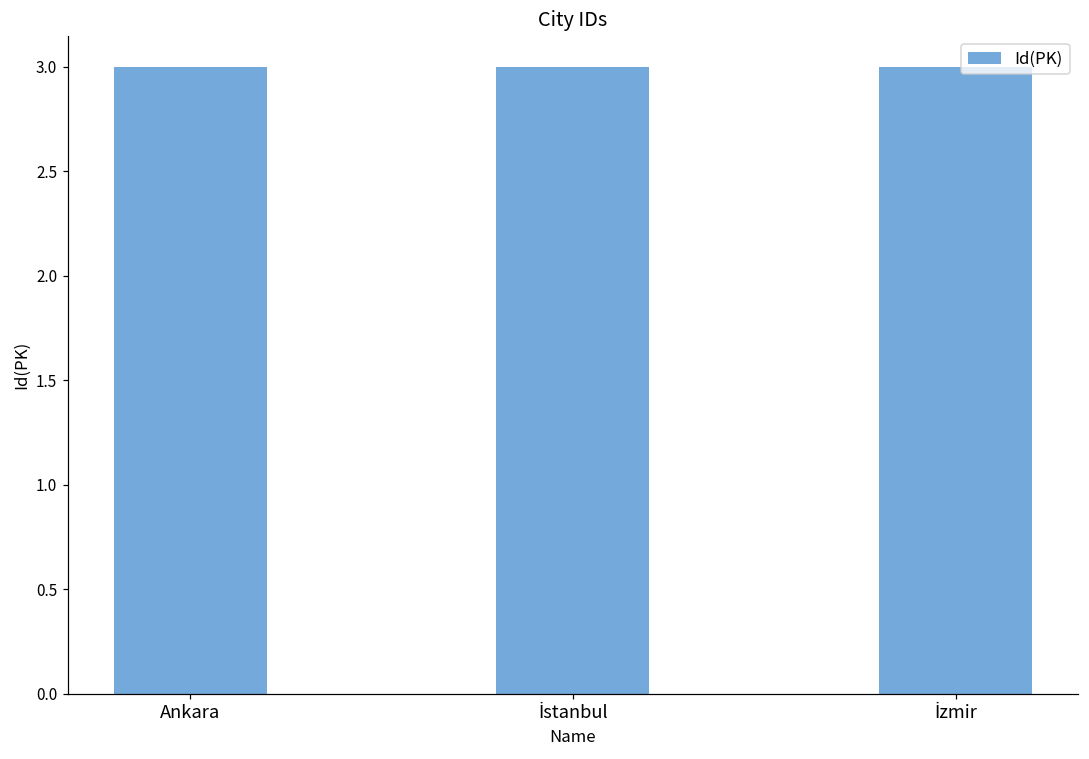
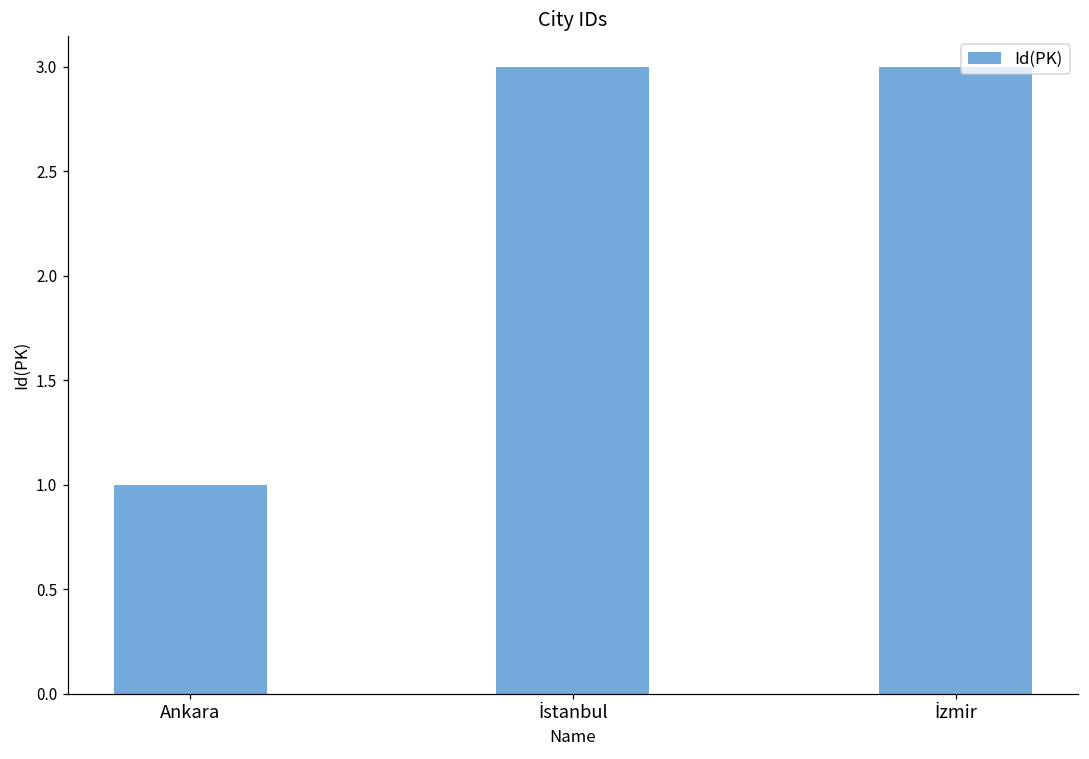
Ankara: 3 -> 1
